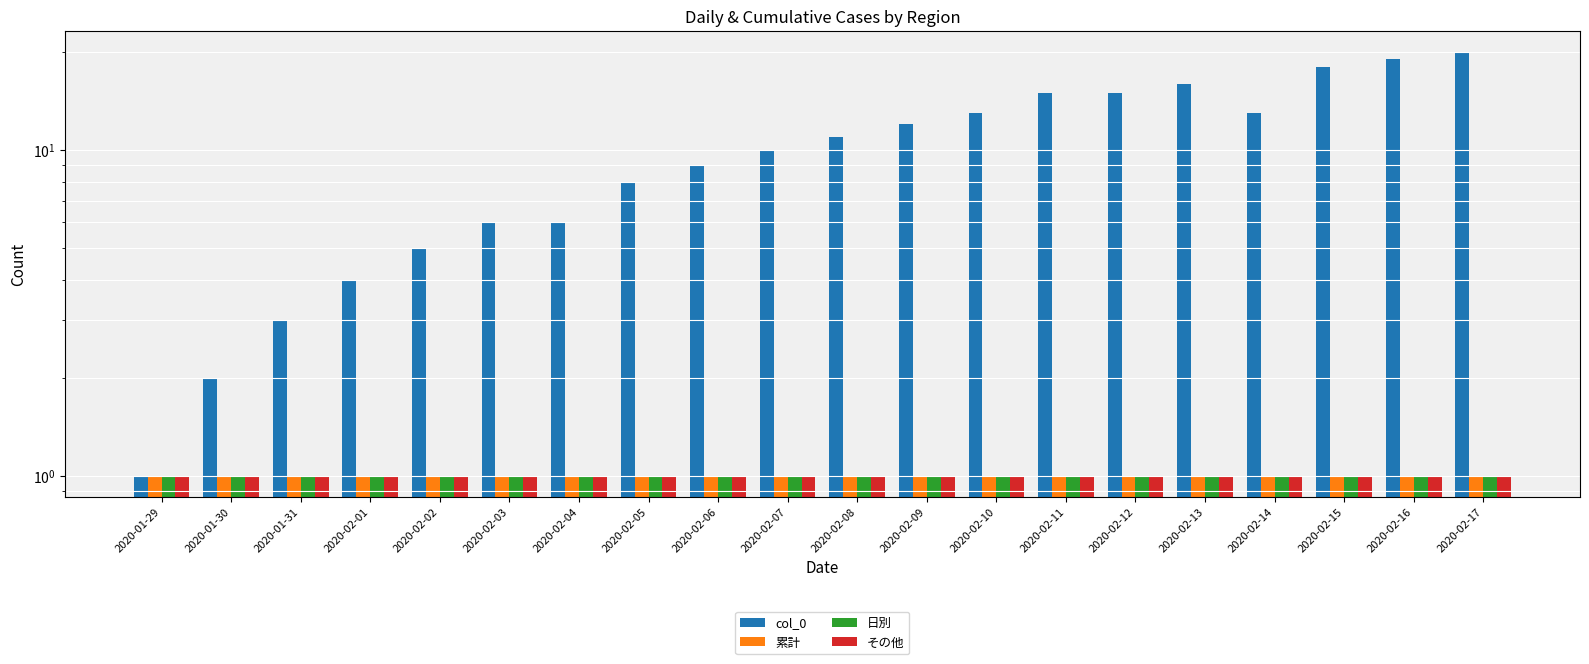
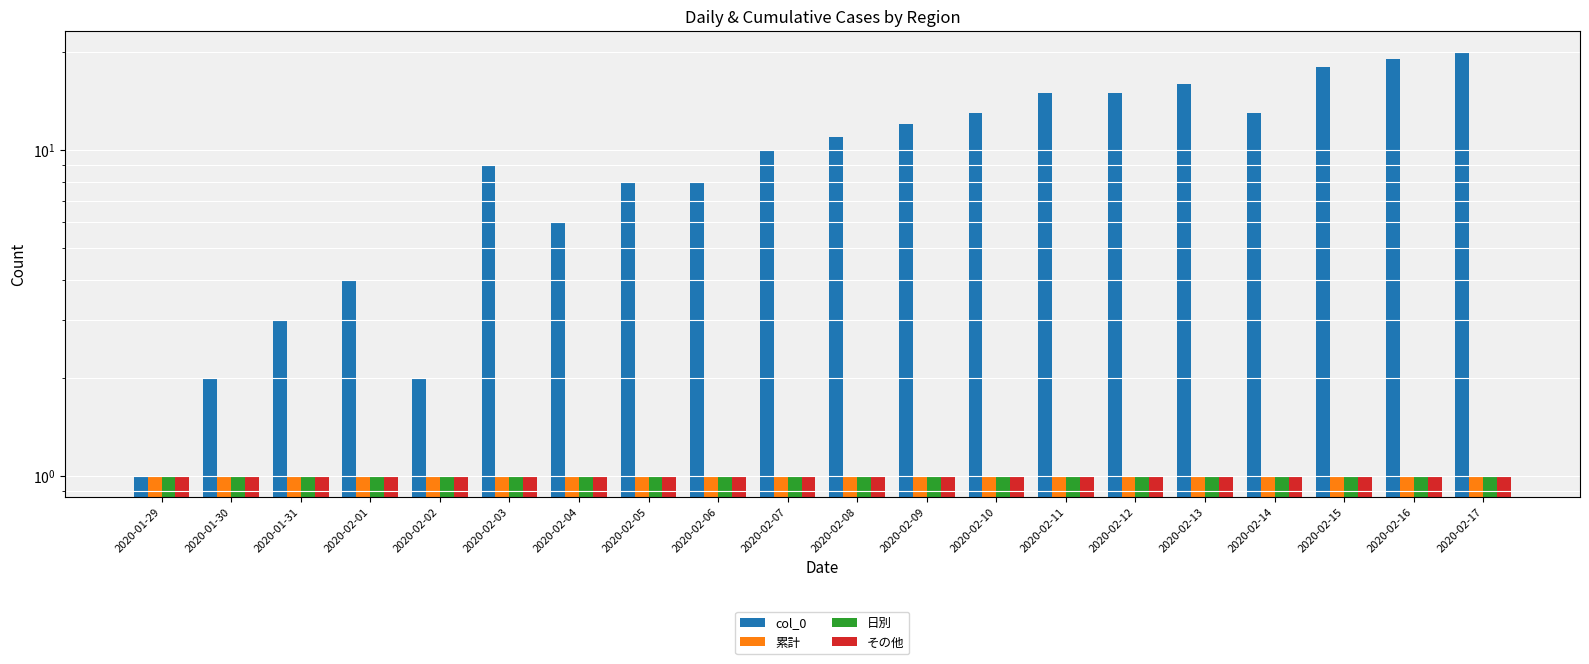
col_0, 2020-02-02: 5.0 -> 2.0
col_0, 2020-02-03: 6.0 -> 9.0
col_0, 2020-02-06: 9.0 -> 8.0
